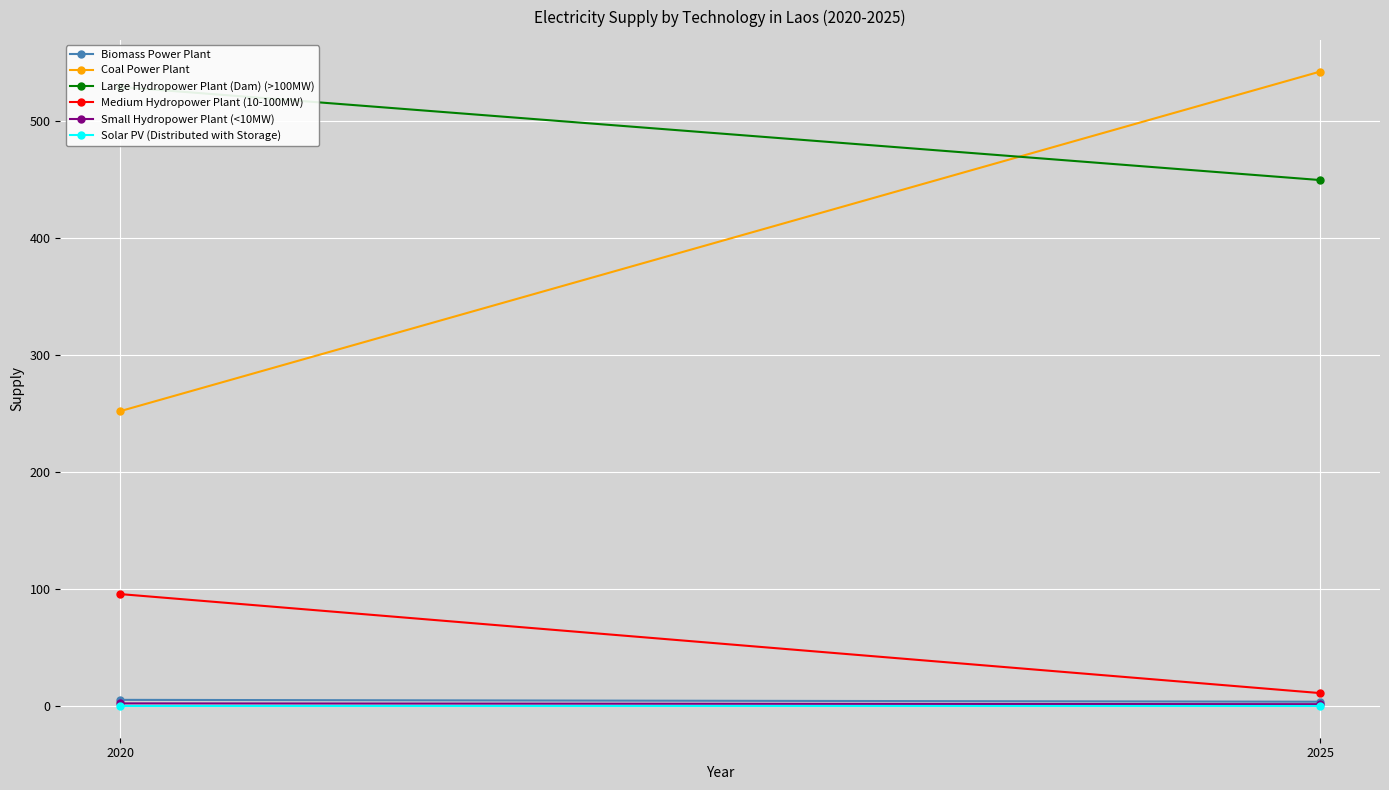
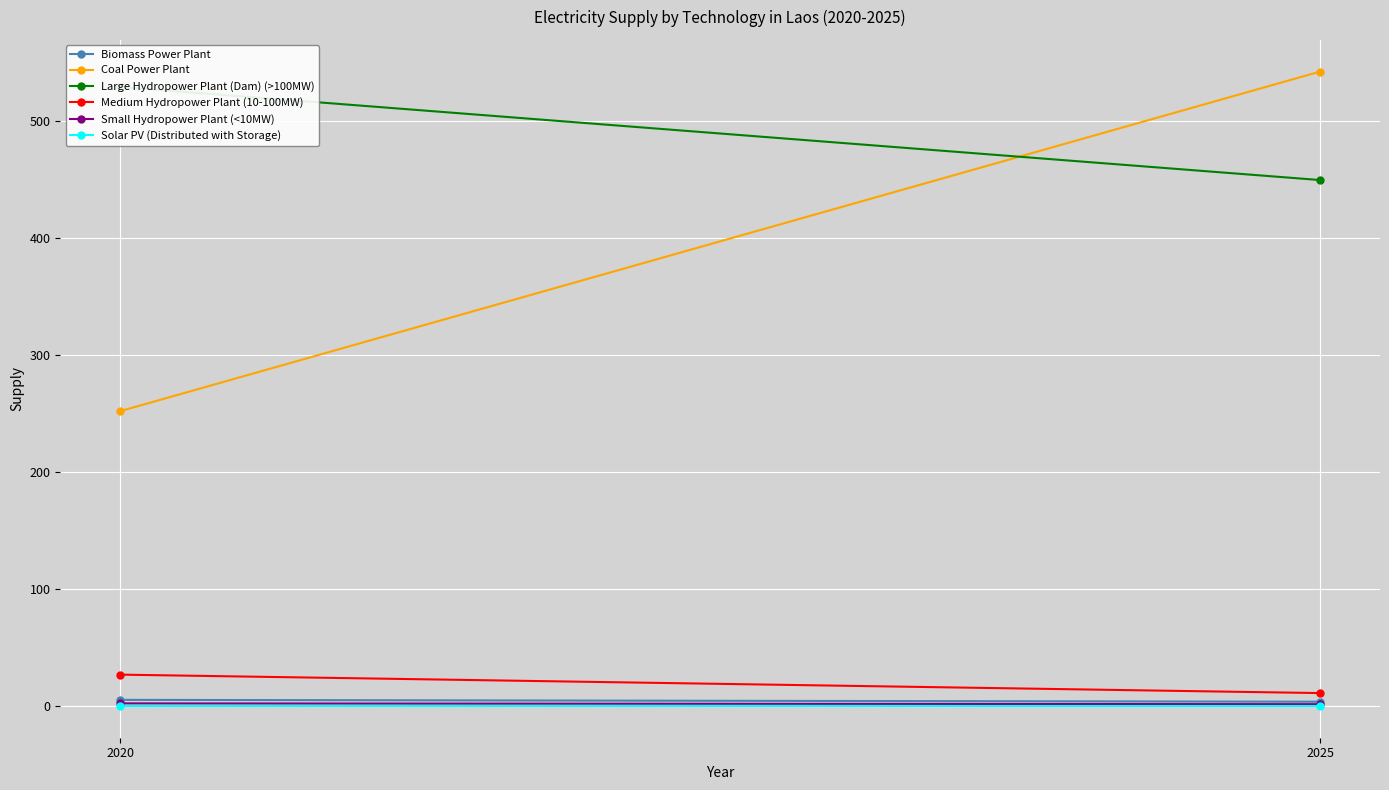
Medium Hydropower Plant (10-100MW), 2020: 96 -> 27
